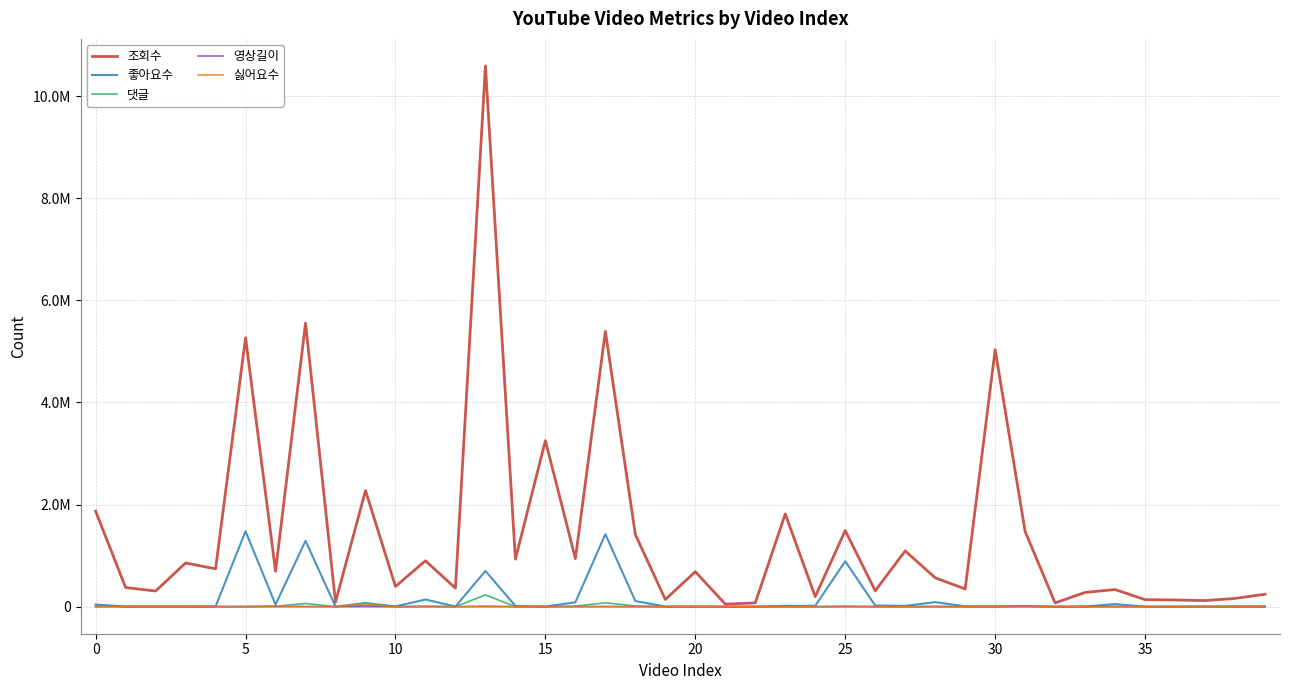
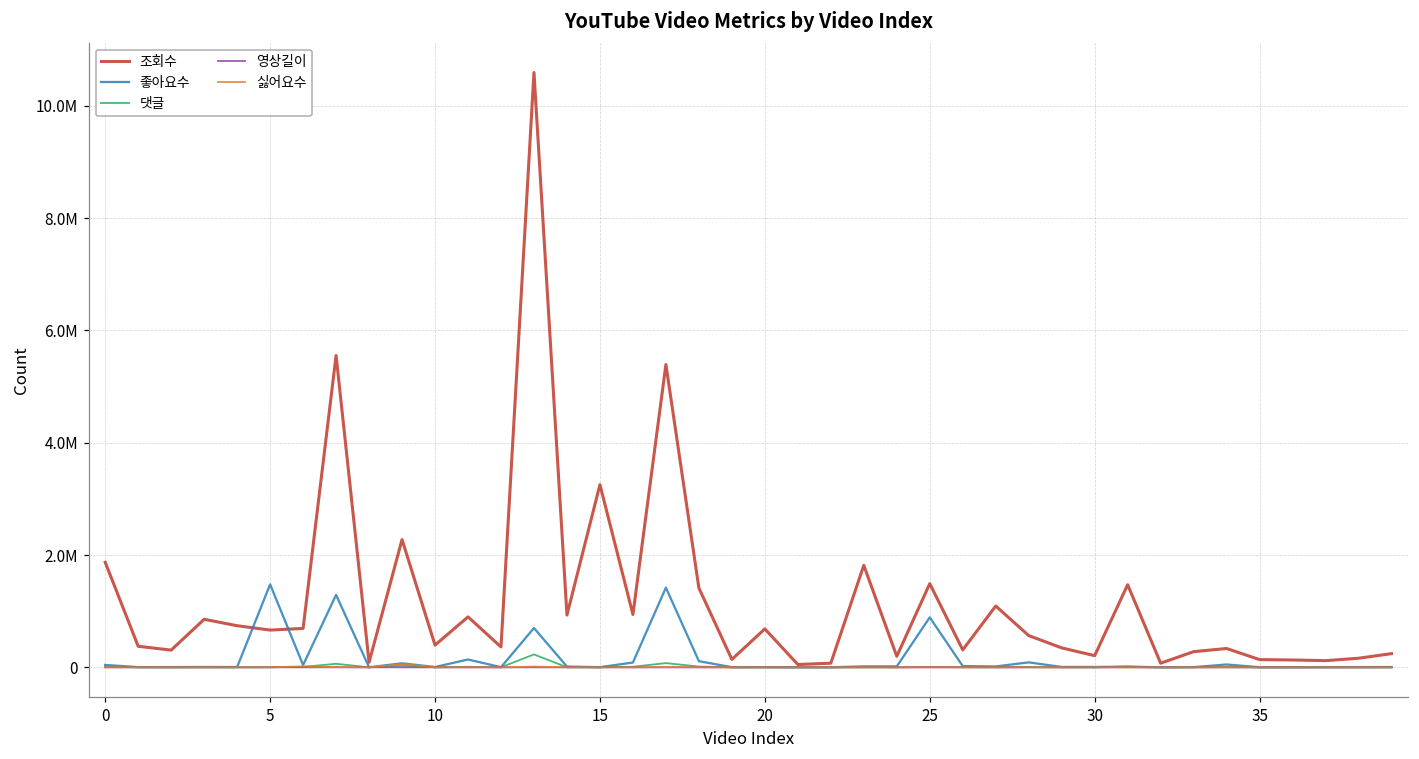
조회수, 5: 5300000 -> 700000
조회수, 30: 5000000 -> 200000
